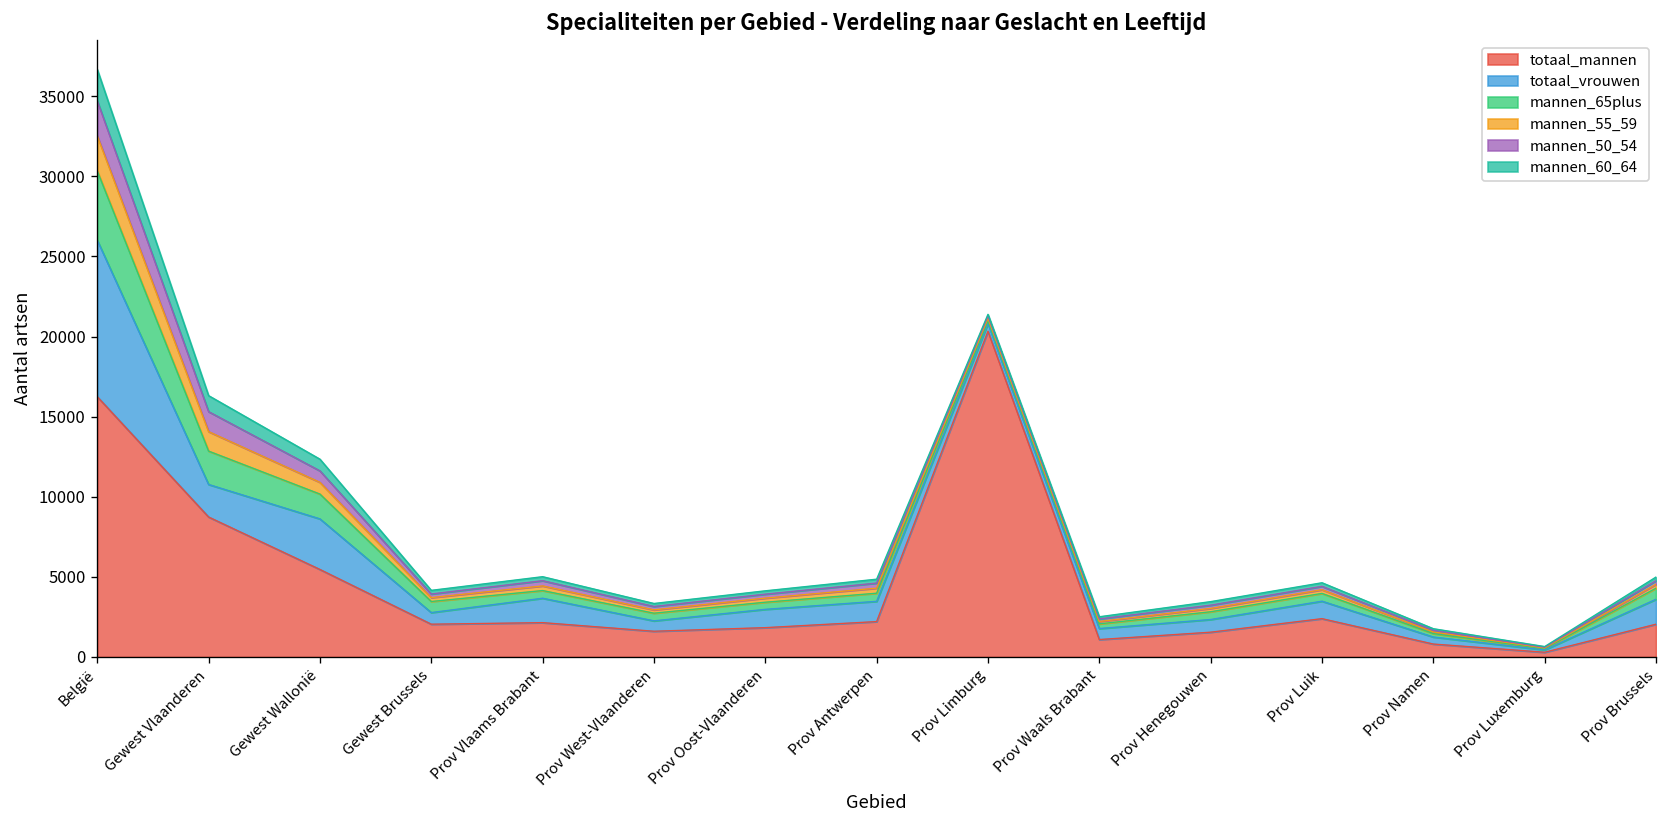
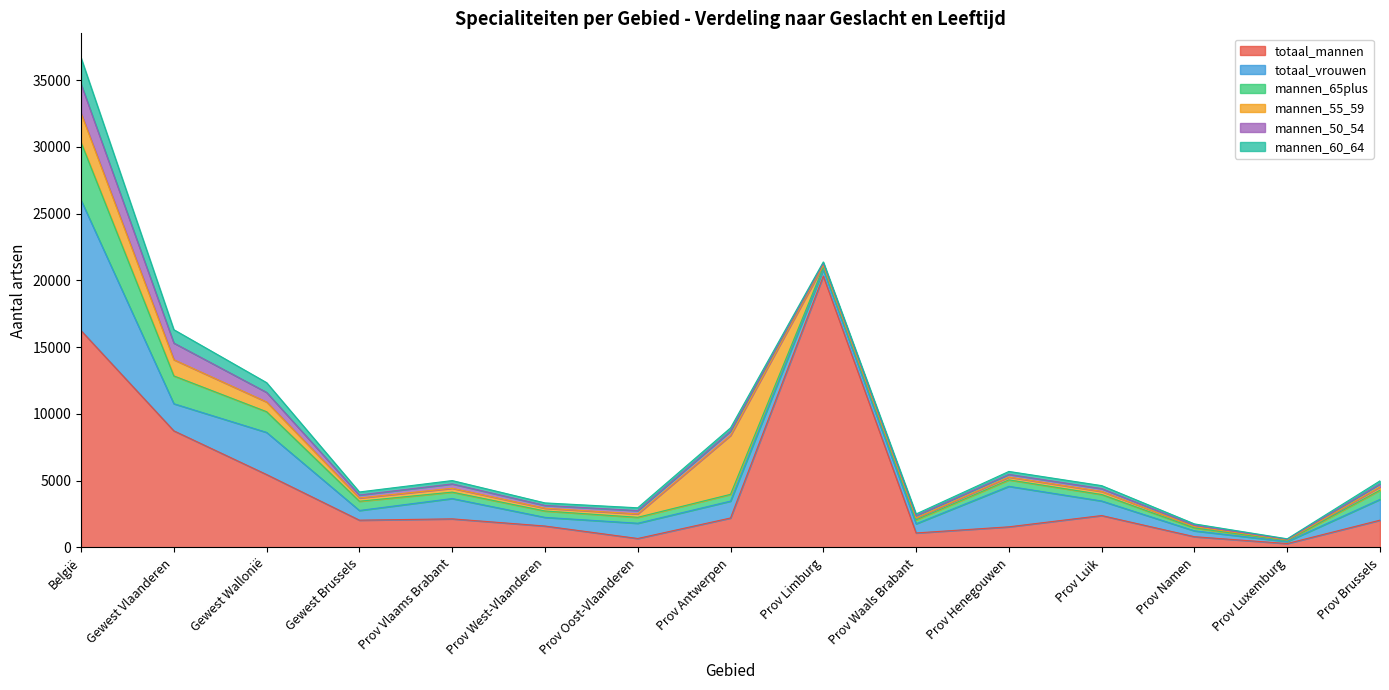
totaal_mannen, Prov Oost-Vlaanderen: 1800 -> 700
mannen_55_59, Prov Antwerpen: 300 -> 4400
totaal_vrouwen, Prov Henegouwen: 800 -> 3000
